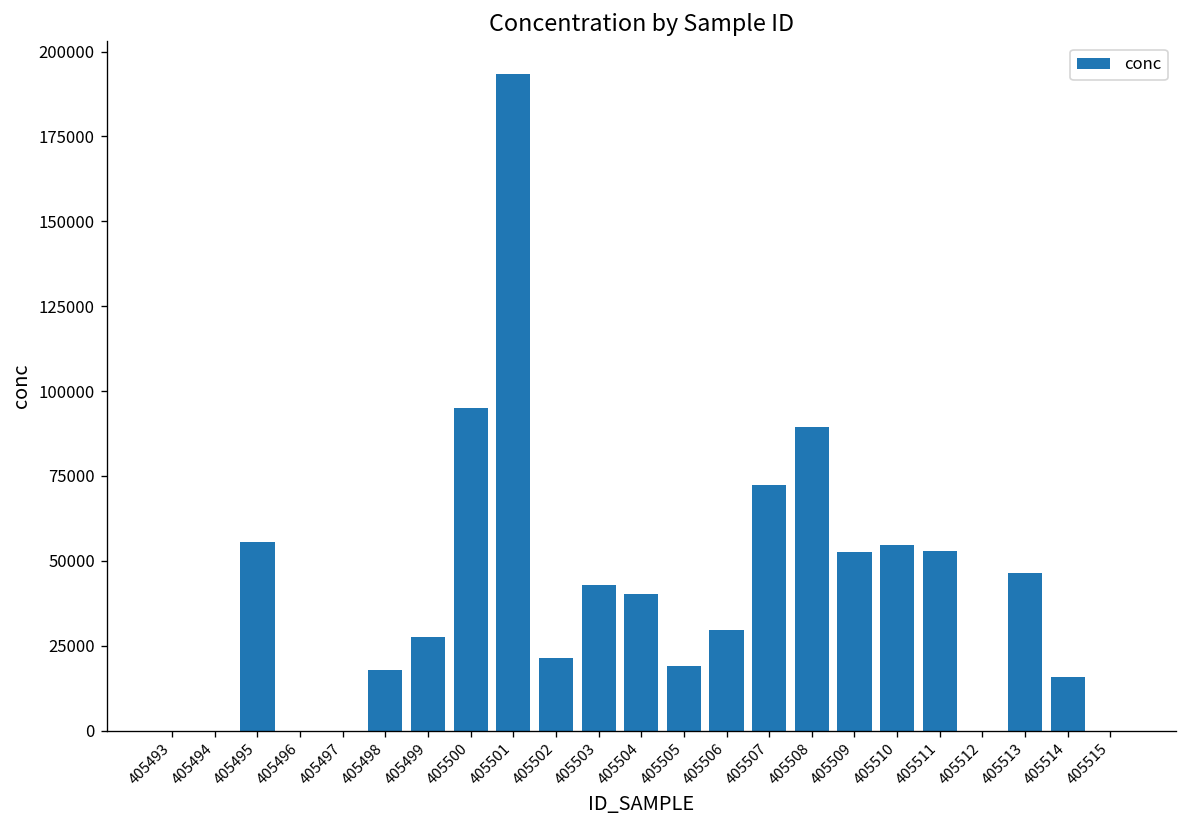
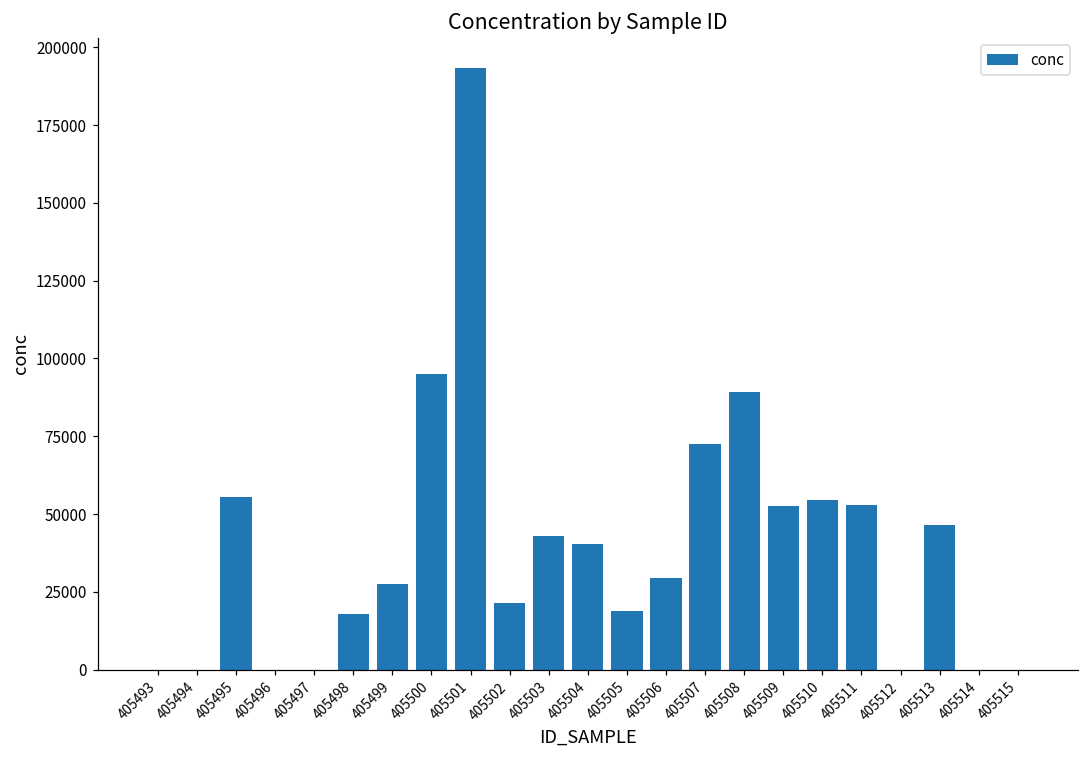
405514: 16000 -> 0
